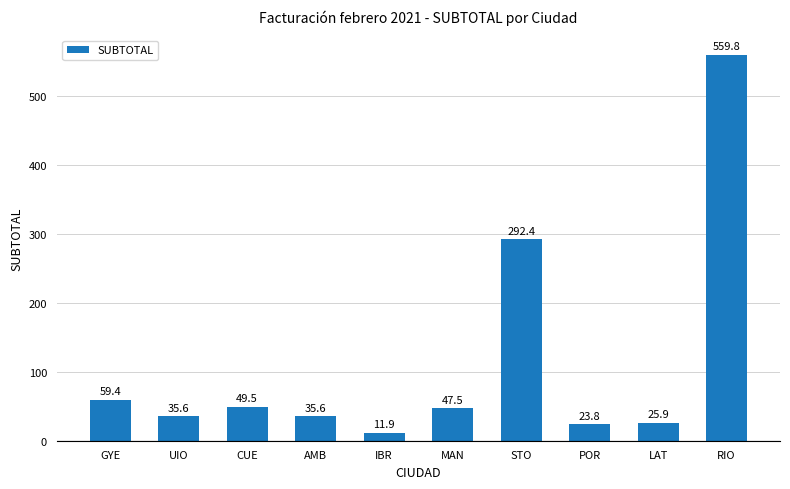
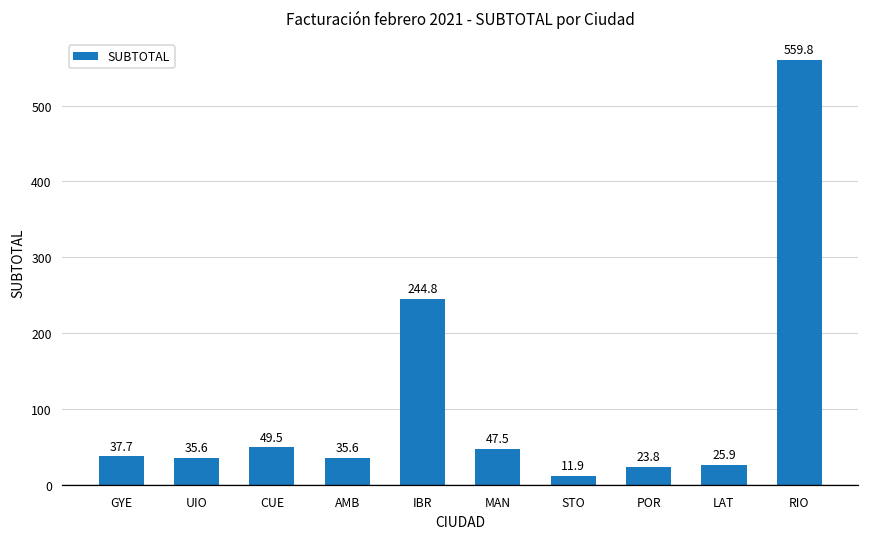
GYE: 59.4 -> 37.7
IBR: 11.9 -> 244.8
STO: 292.4 -> 11.9
